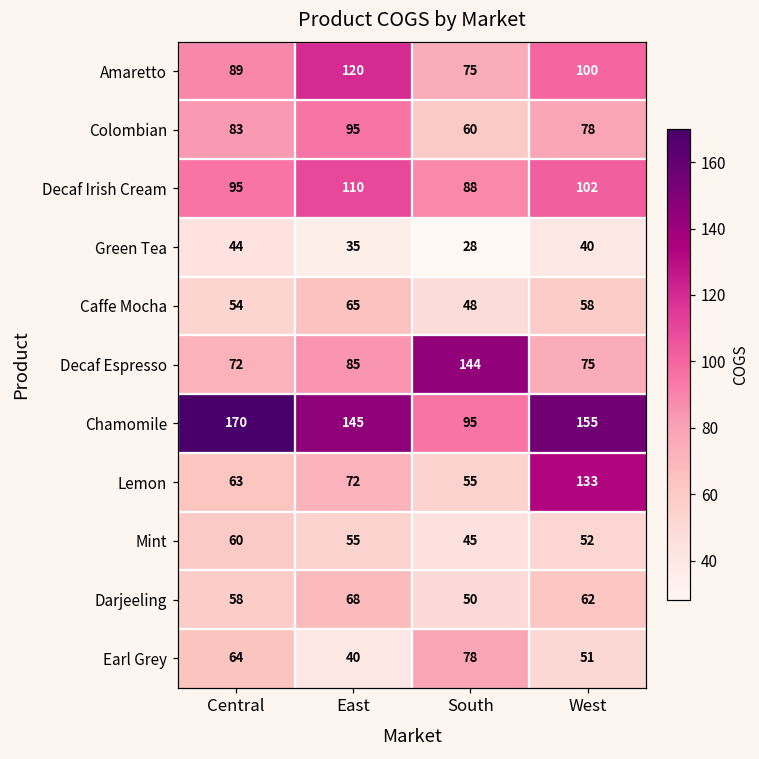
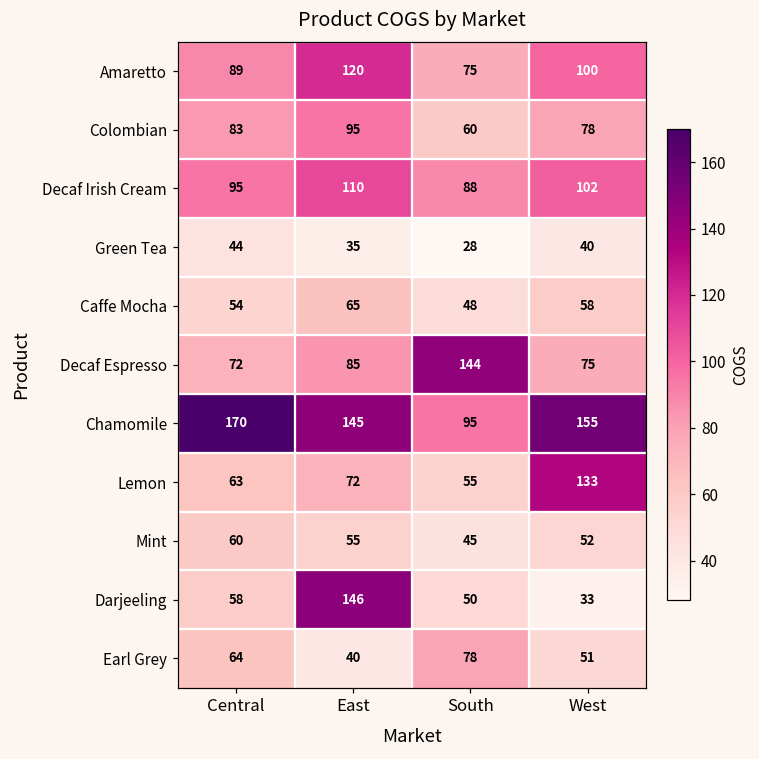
Darjeeling, East: 68 -> 146
Darjeeling, West: 62 -> 33
